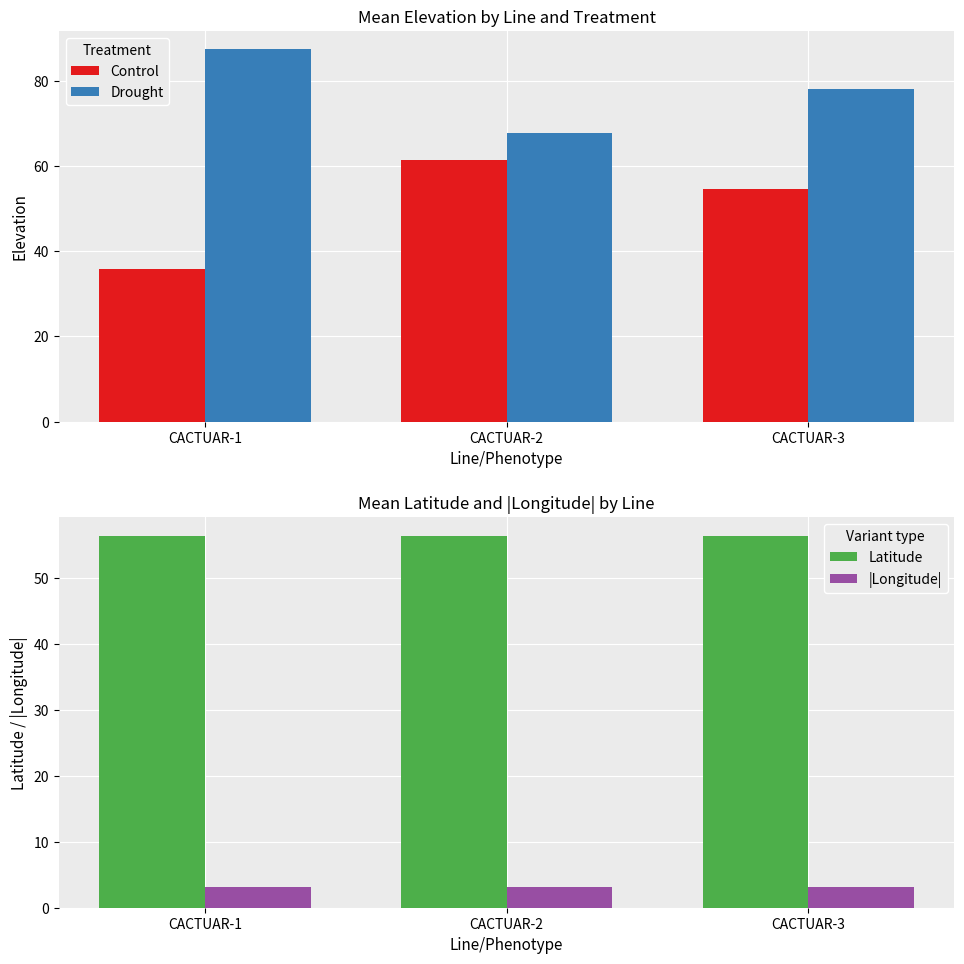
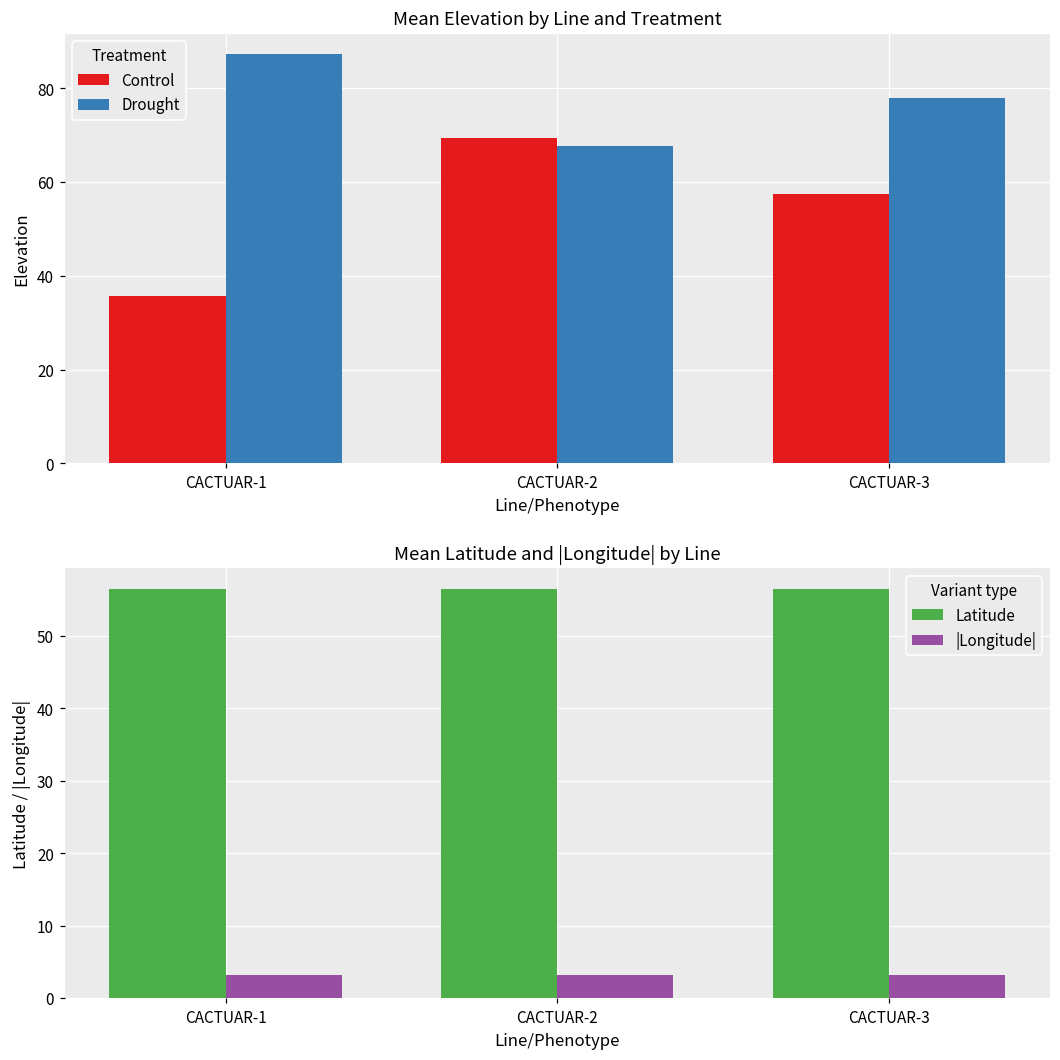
Mean Elevation by Line and Treatment, Control, CACTUAR-2: 61 -> 69
Mean Elevation by Line and Treatment, Control, CACTUAR-3: 55 -> 57
